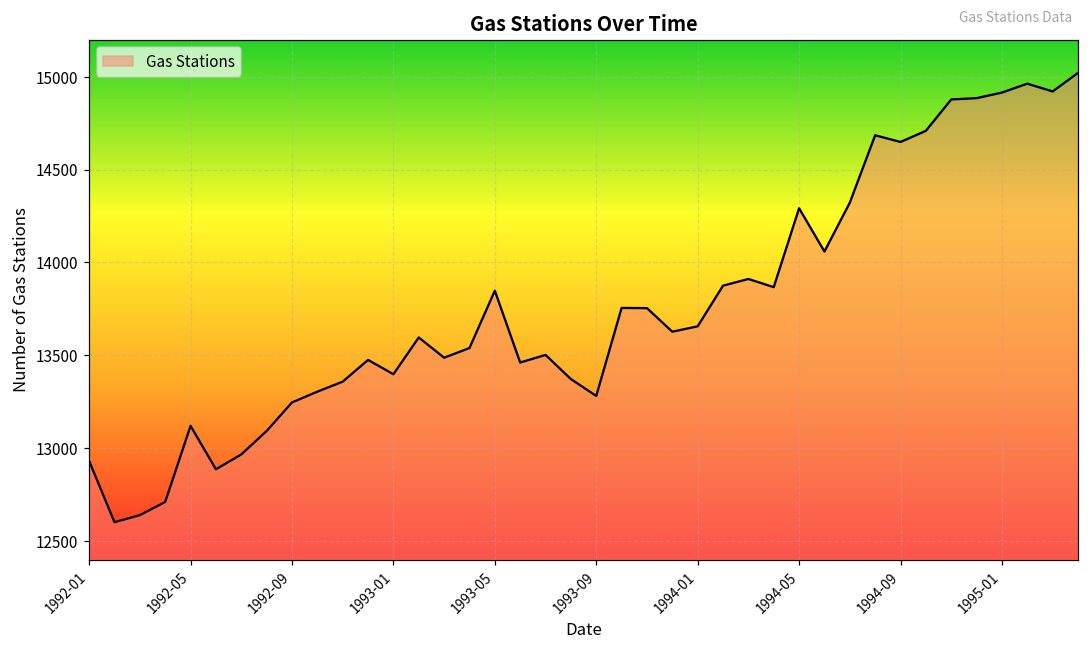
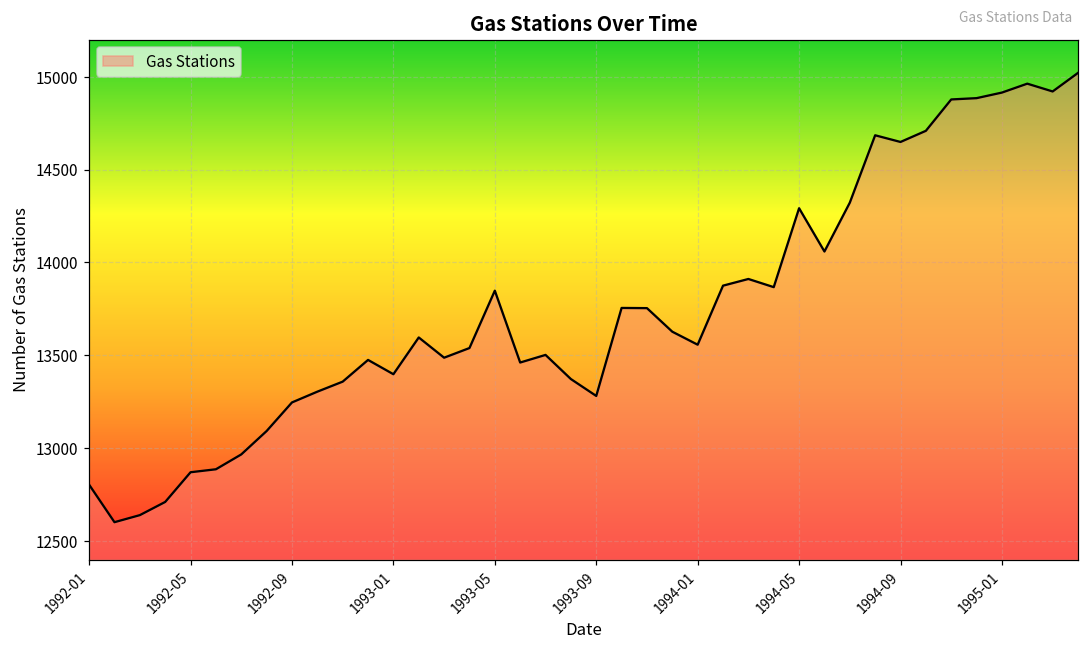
1992-01: 12930 -> 12800
1992-05: 13120 -> 12870
1994-01: 13660 -> 13560
